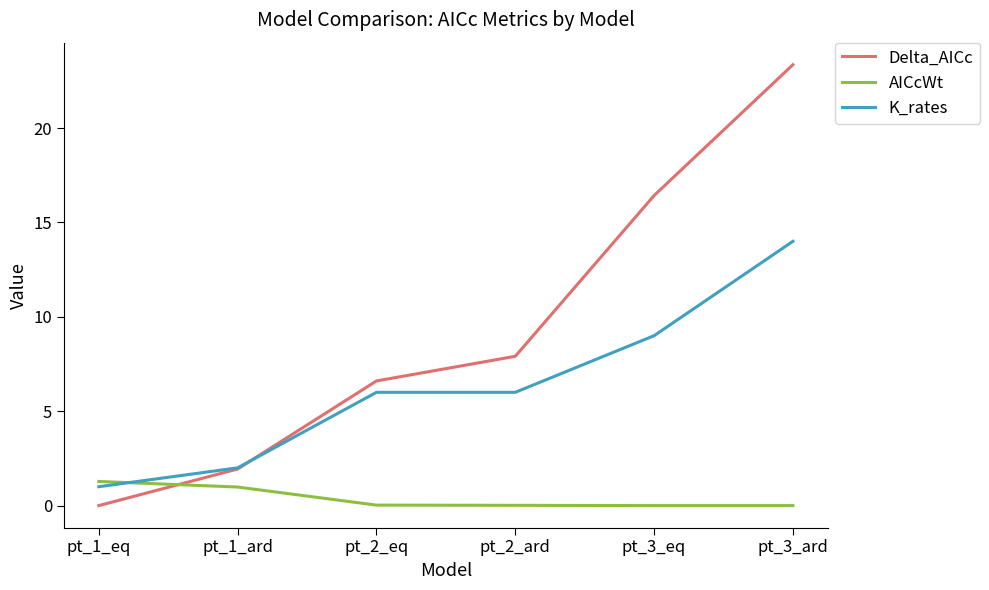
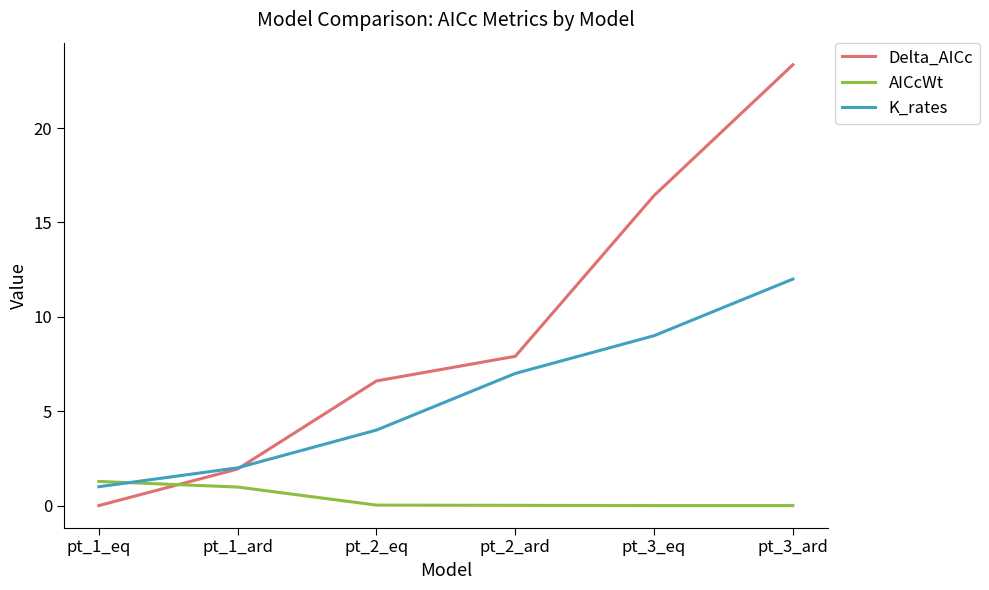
K_rates, pt_2_eq: 6 -> 4
K_rates, pt_2_ard: 6 -> 7
K_rates, pt_3_ard: 14 -> 12
